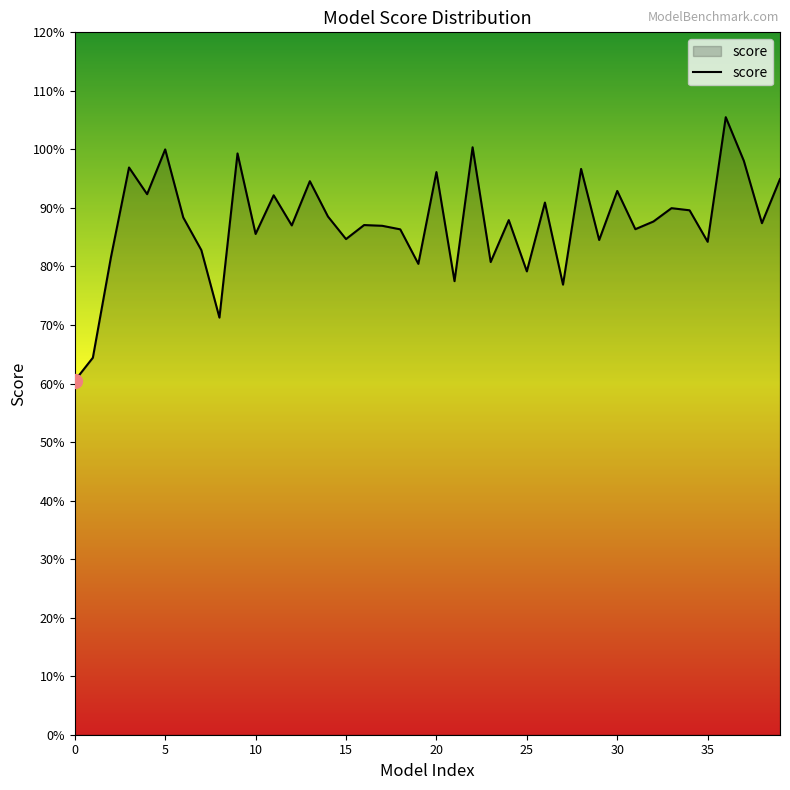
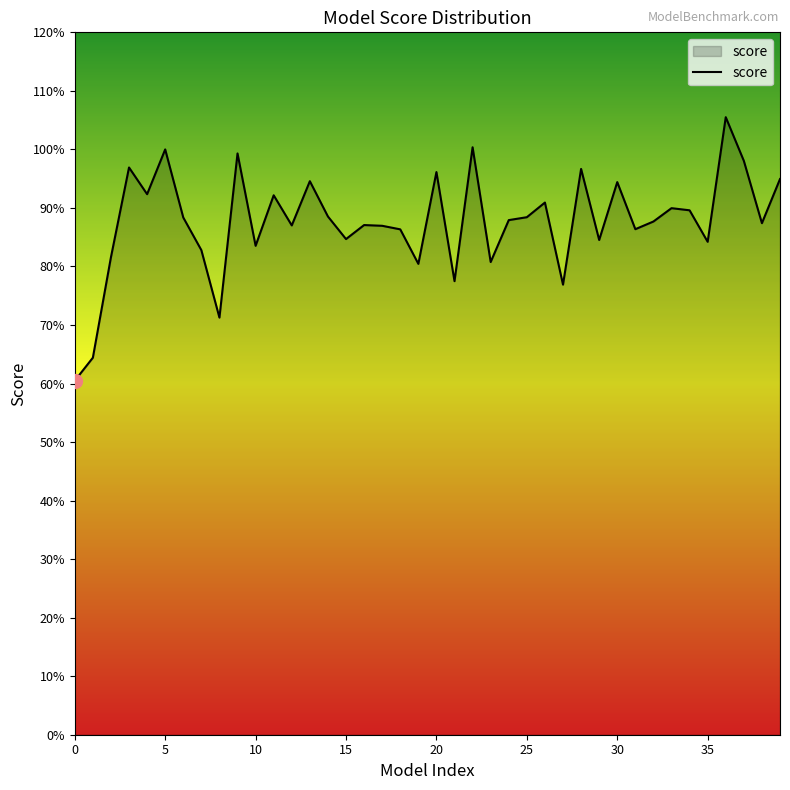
score, 10: 86% -> 84%
score, 25: 79% -> 88%
score, 30: 93% -> 94%
